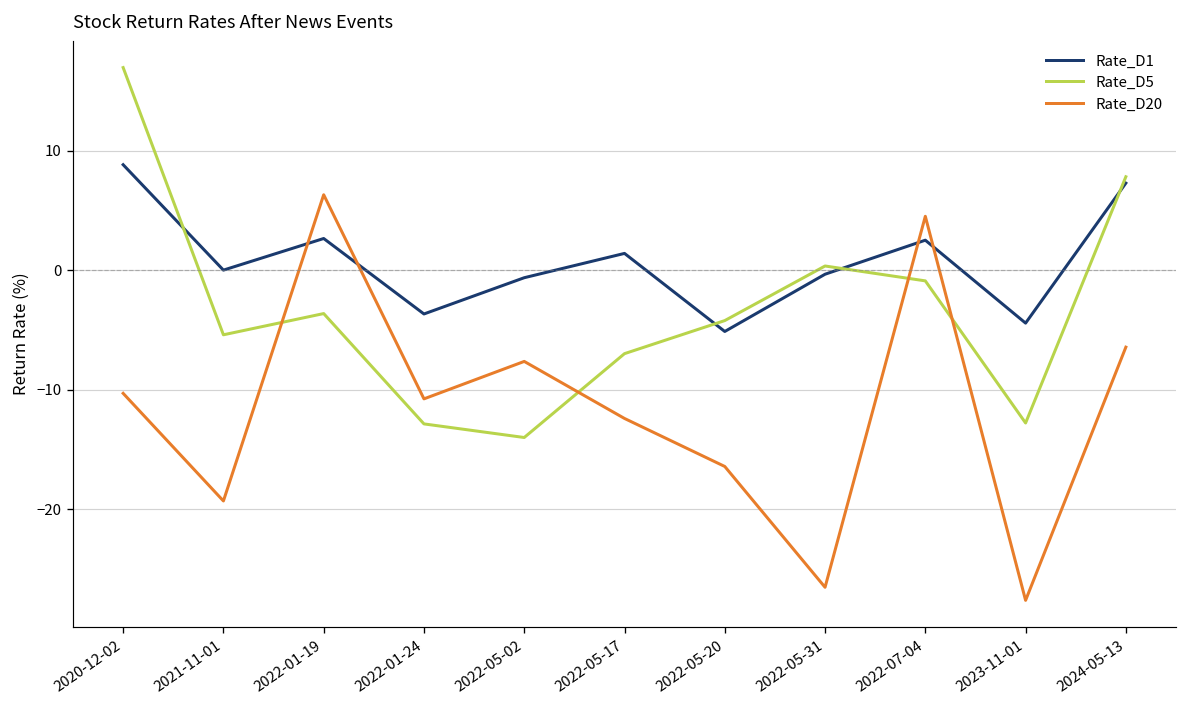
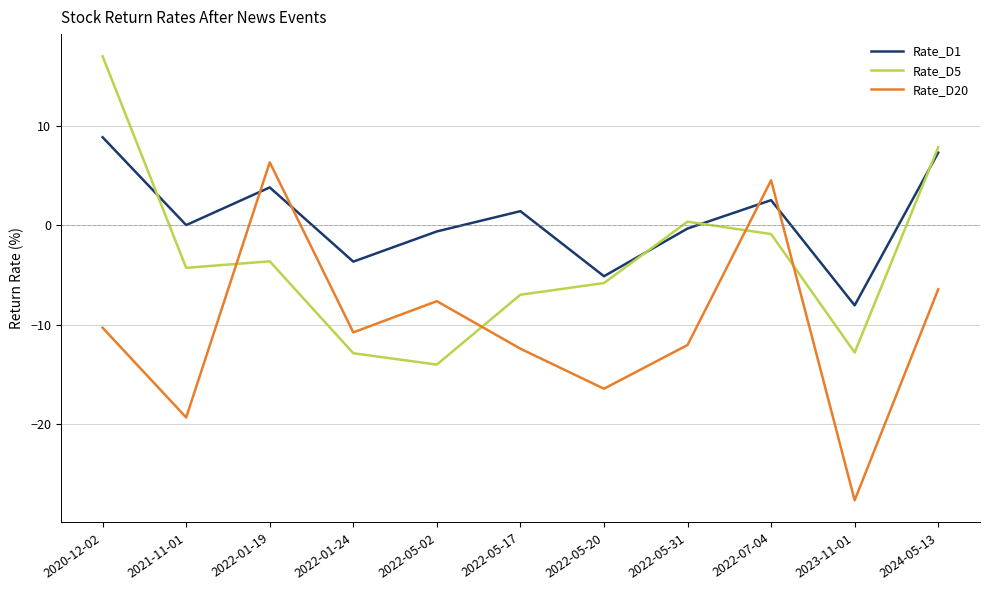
Rate_D5, 2021-11-01: -5 -> -4
Rate_D1, 2022-01-19: 3 -> 4
Rate_D5, 2022-05-20: -4 -> -6
Rate_D20, 2022-05-31: -27 -> -12
Rate_D1, 2023-11-01: -4 -> -8
